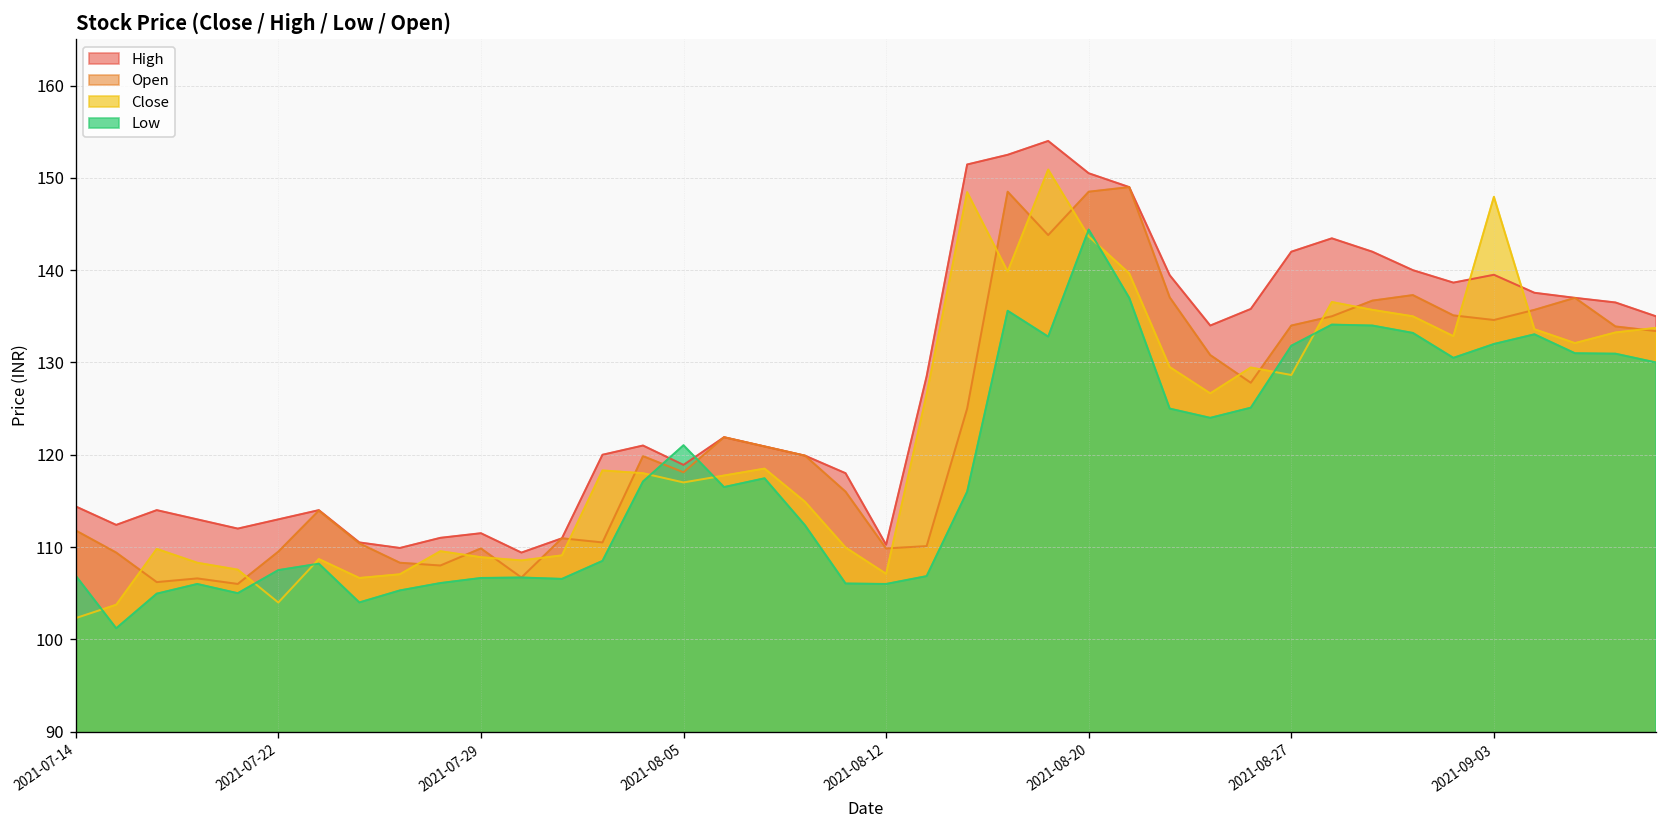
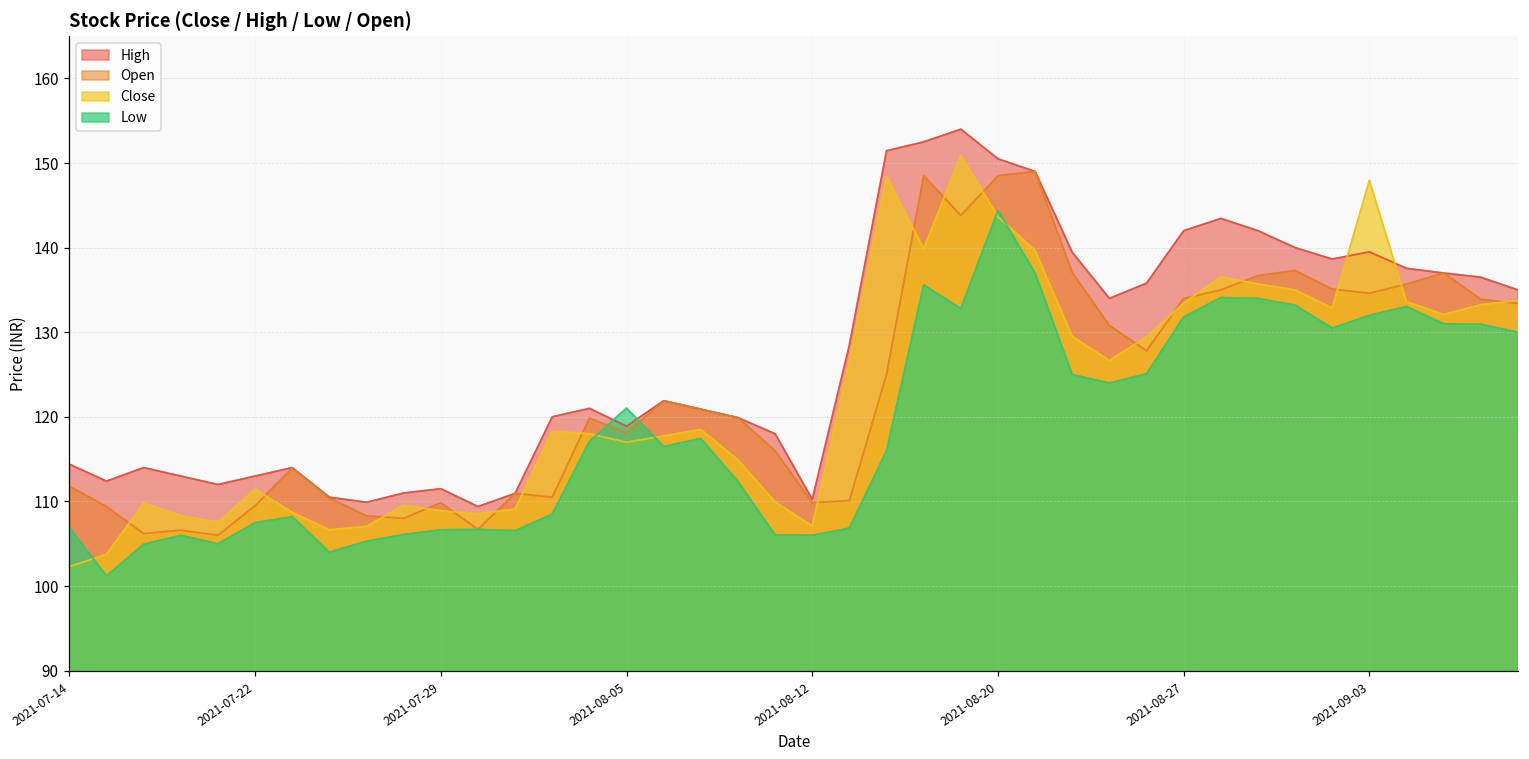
Close, 2021-07-22: 104 -> 111
Close, 2021-08-27: 129 -> 133
